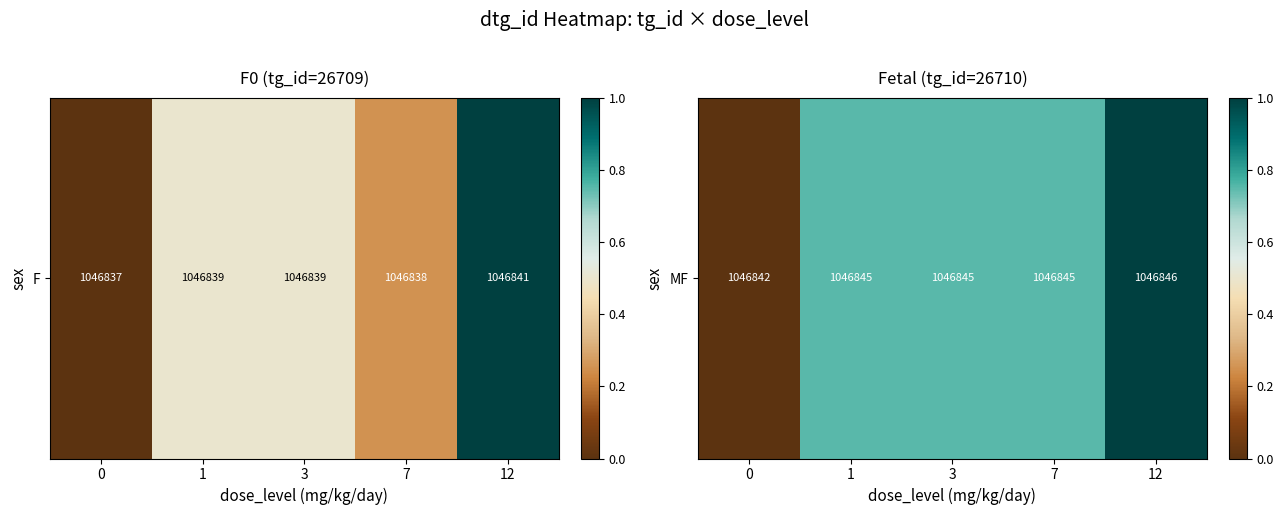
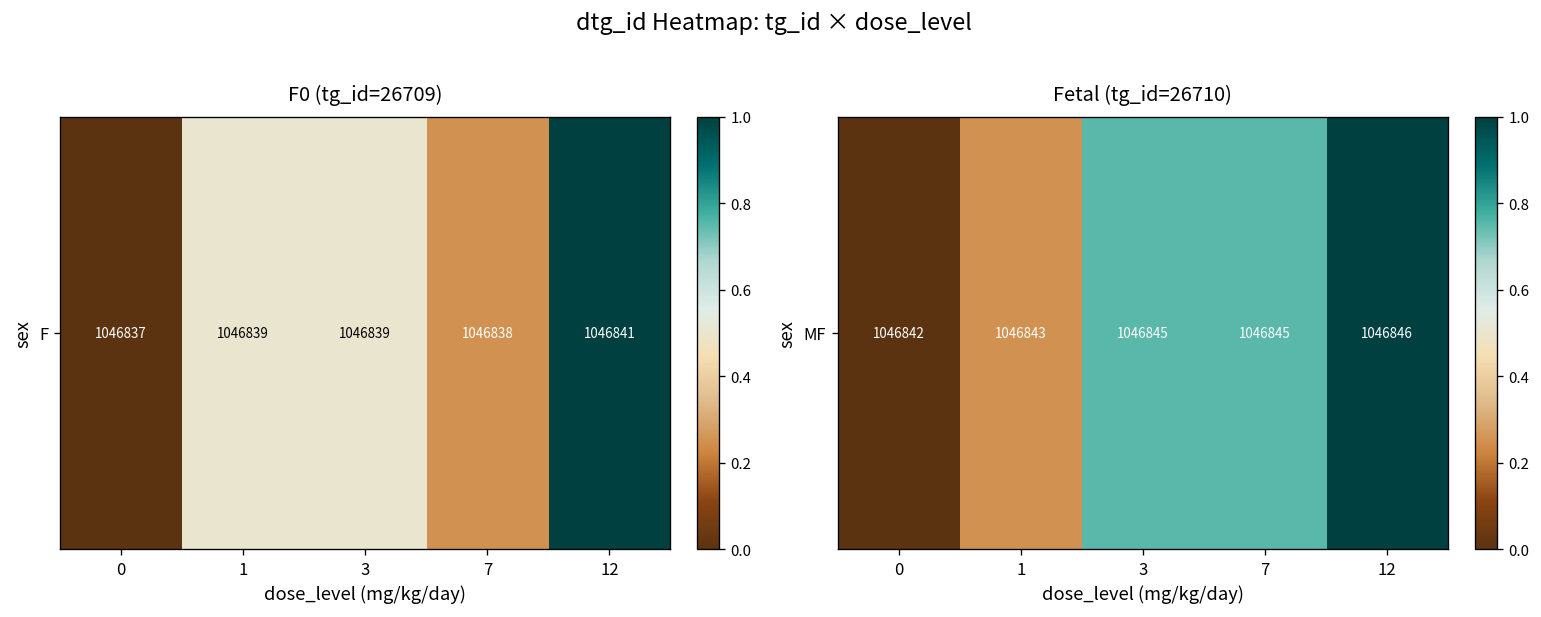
Fetal (tg_id=26710), MF, 1: 1046845 -> 1046843
